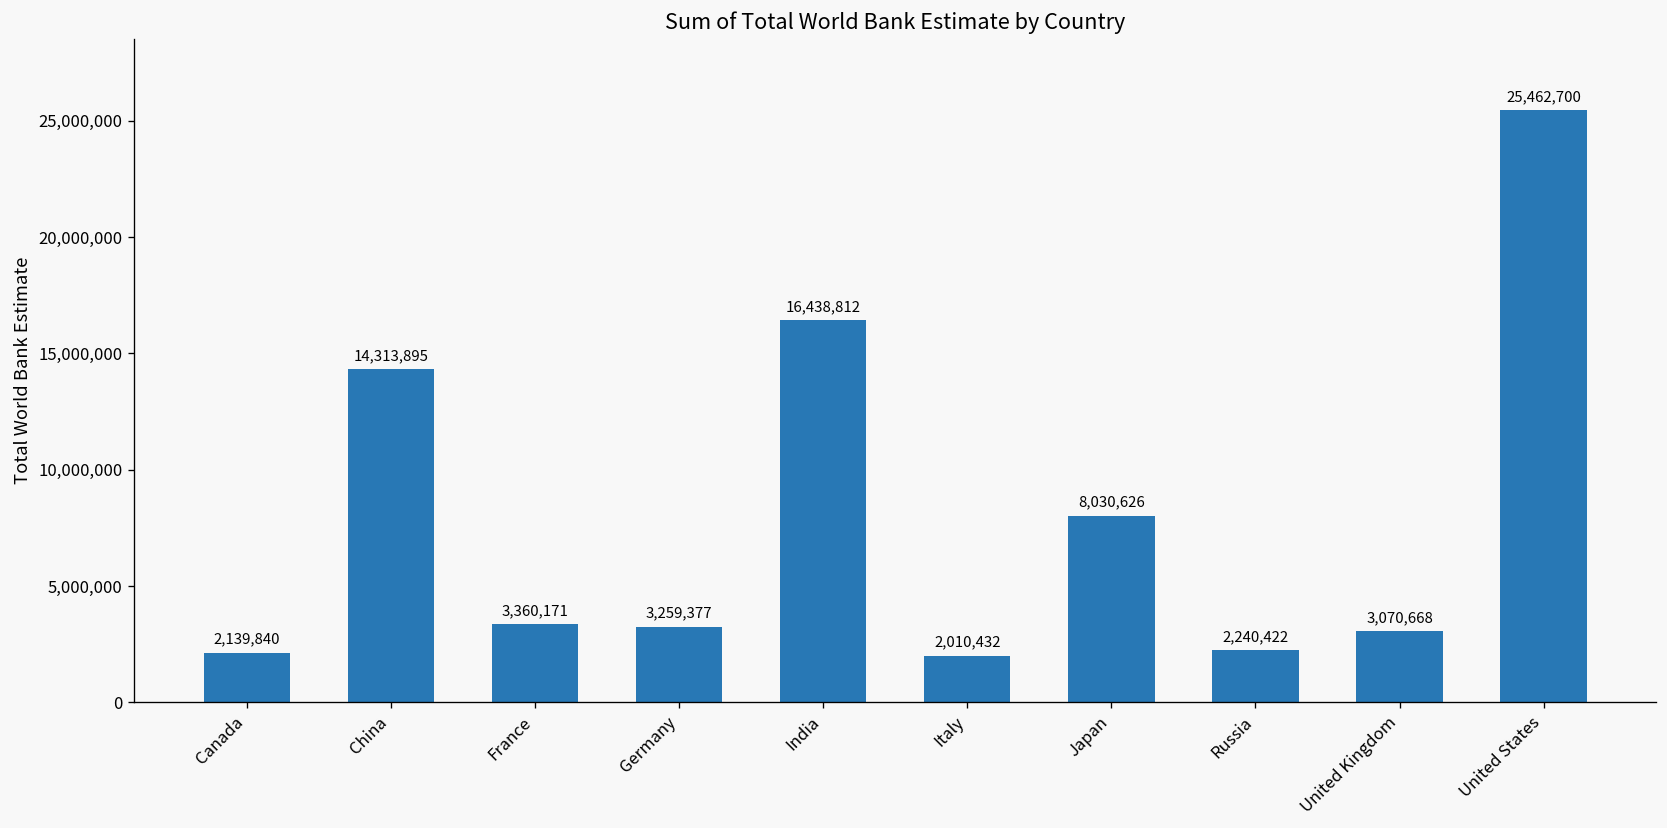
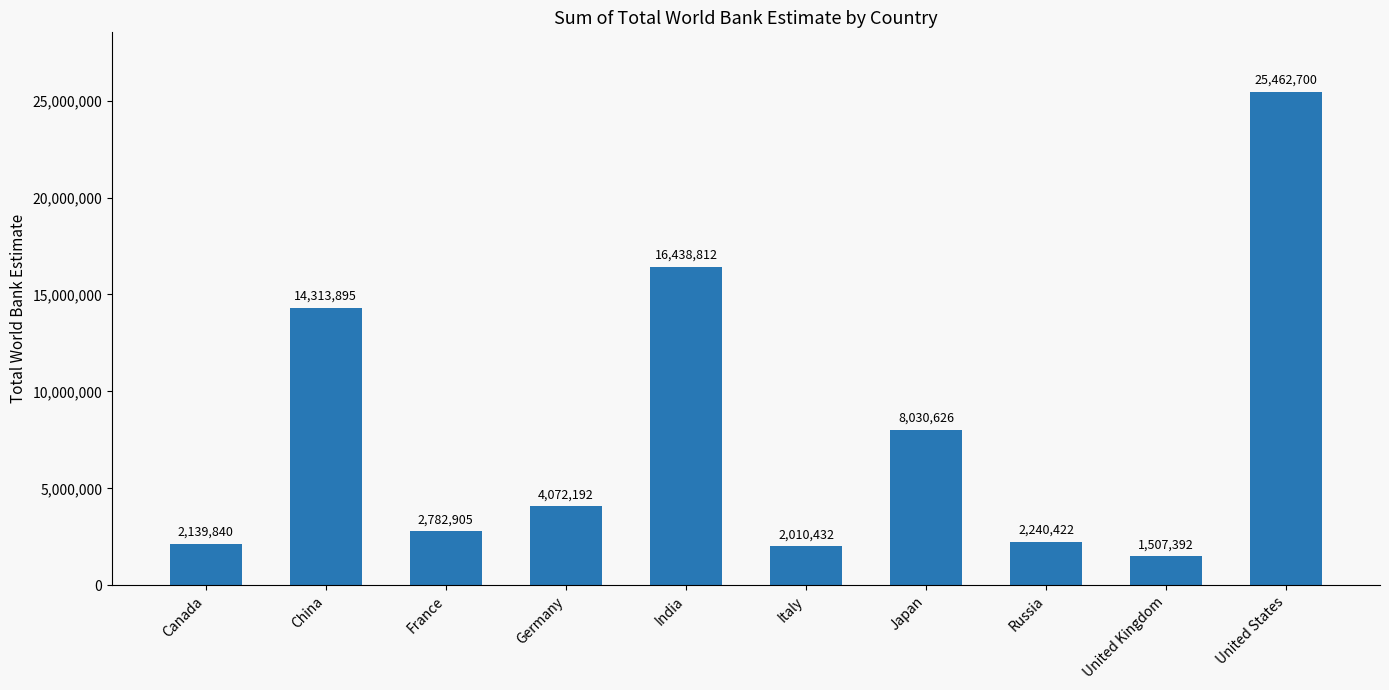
France: 3,360,171 -> 2,782,905
Germany: 3,259,377 -> 4,072,192
United Kingdom: 3,070,668 -> 1,507,392
